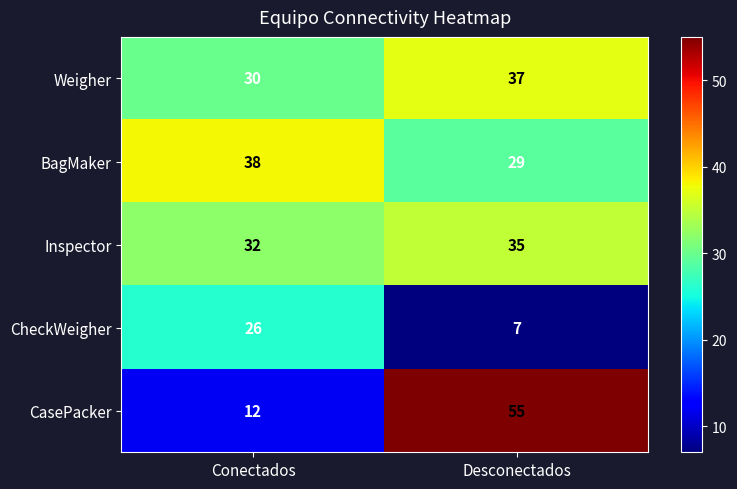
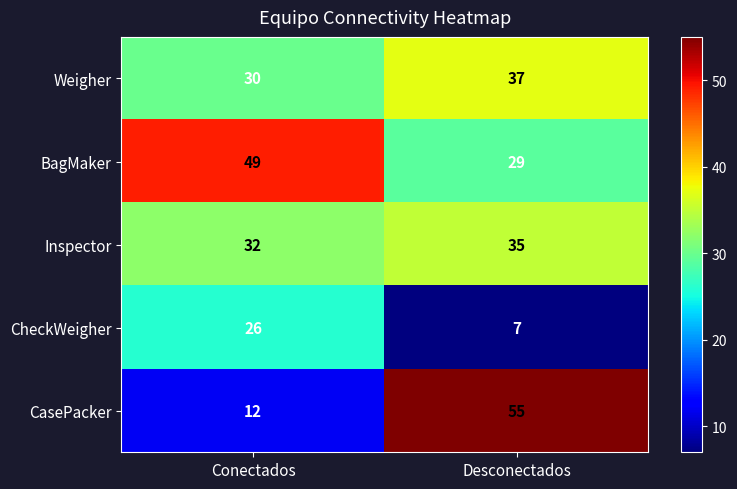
BagMaker, Conectados: 38 -> 49
